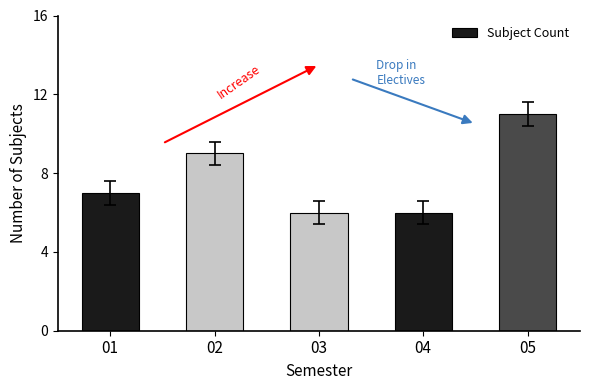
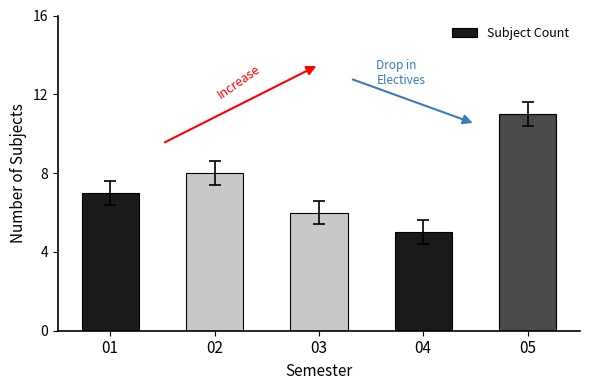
Subject Count, 02: 9 -> 8
Subject Count, 04: 6 -> 5
